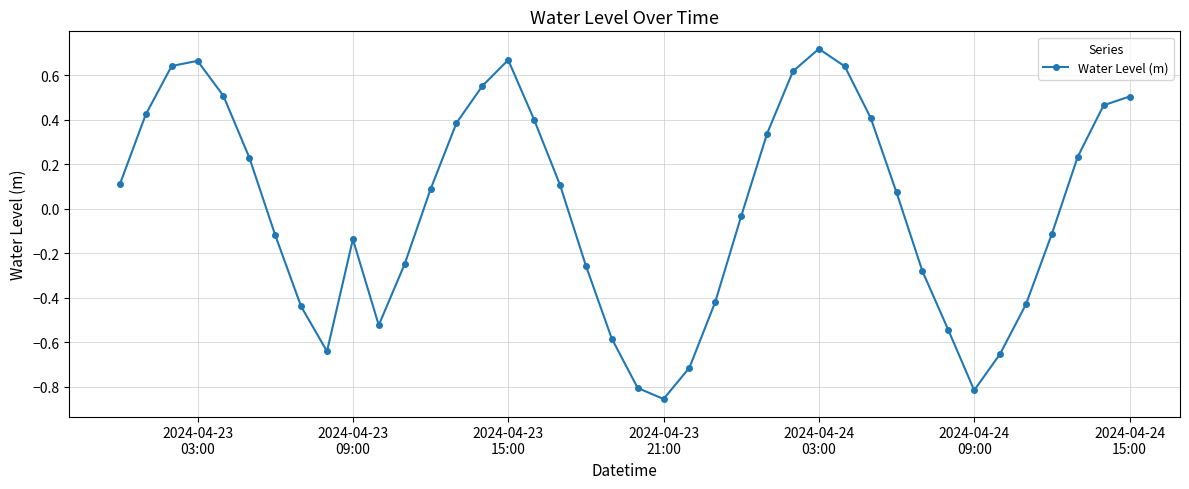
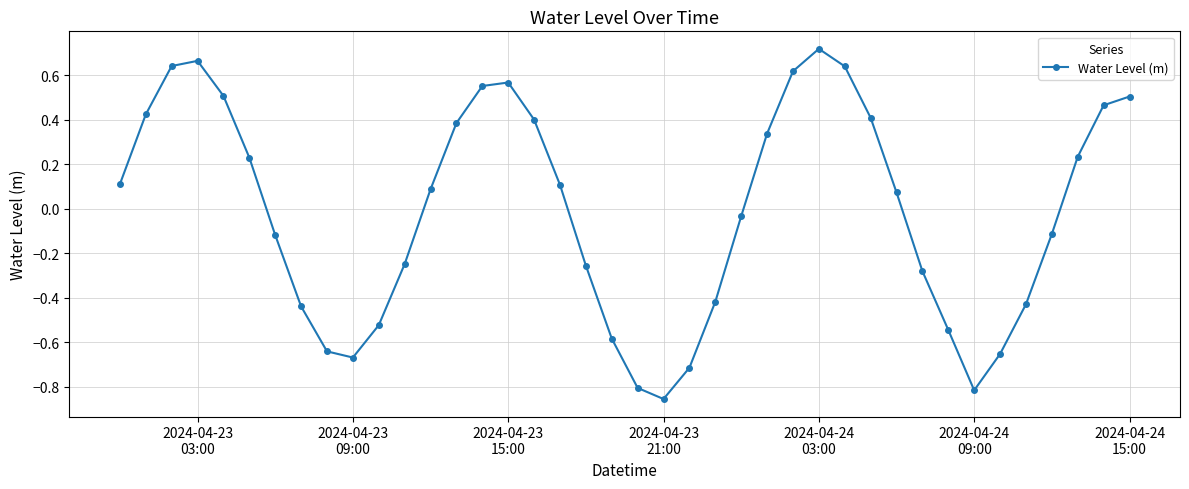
2024-04-23 09:00: -0.14 -> -0.67
2024-04-23 15:00: 0.67 -> 0.57
